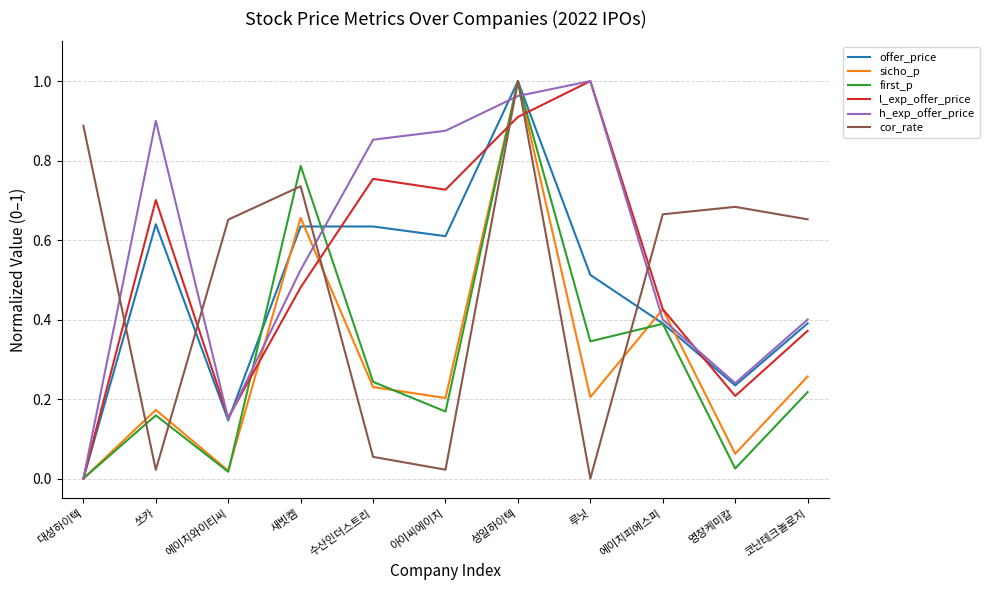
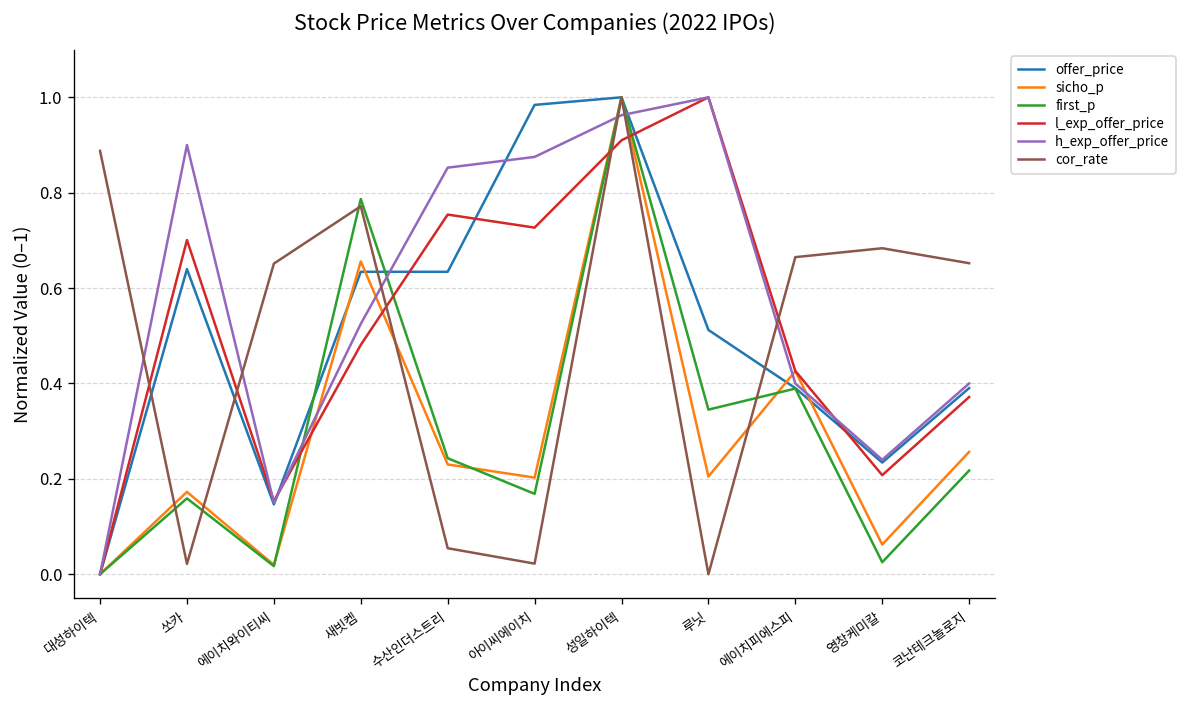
cor_rate, 새빗켐: 0.74 -> 0.77
offer_price, 아이씨에이치: 0.61 -> 0.98
